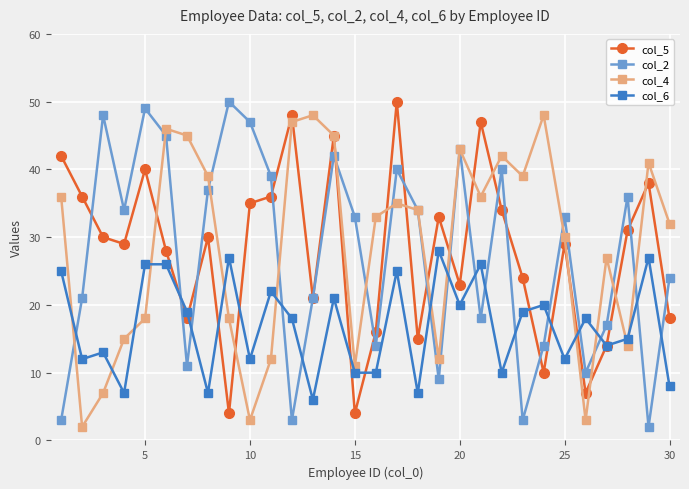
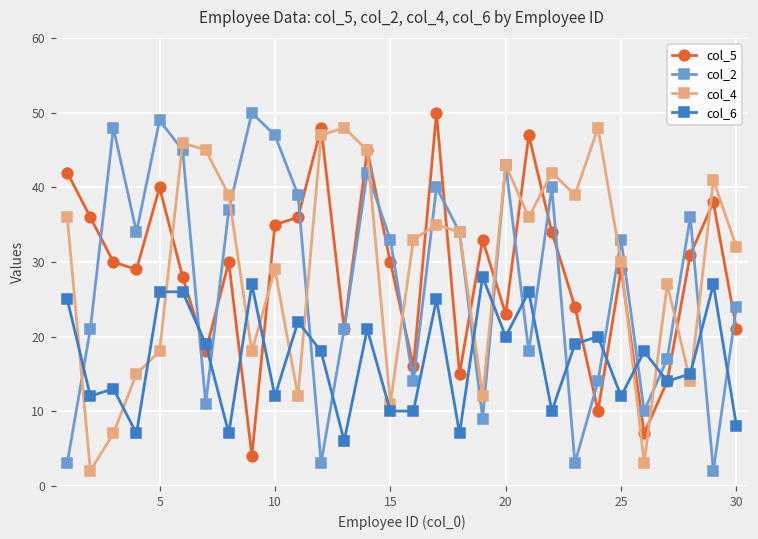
col_4, 10: 3 -> 29
col_5, 15: 4 -> 30
col_5, 30: 18 -> 21
